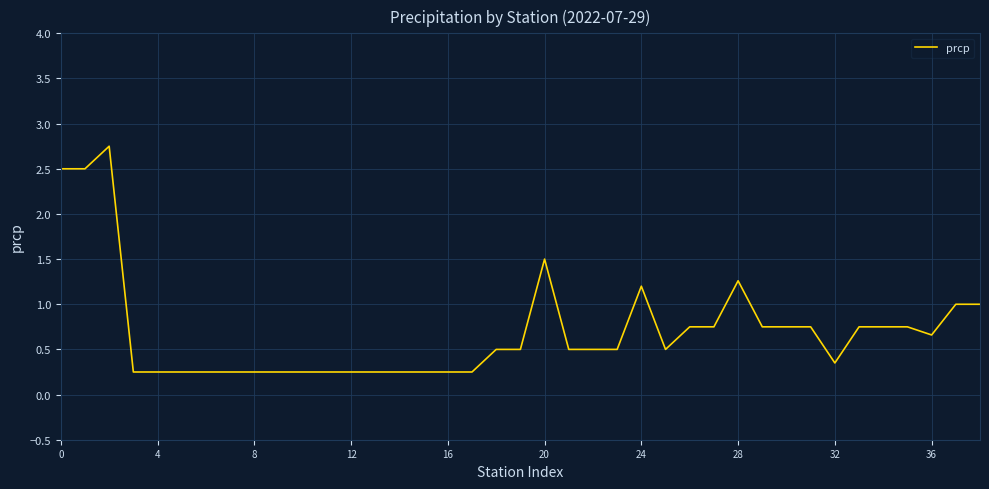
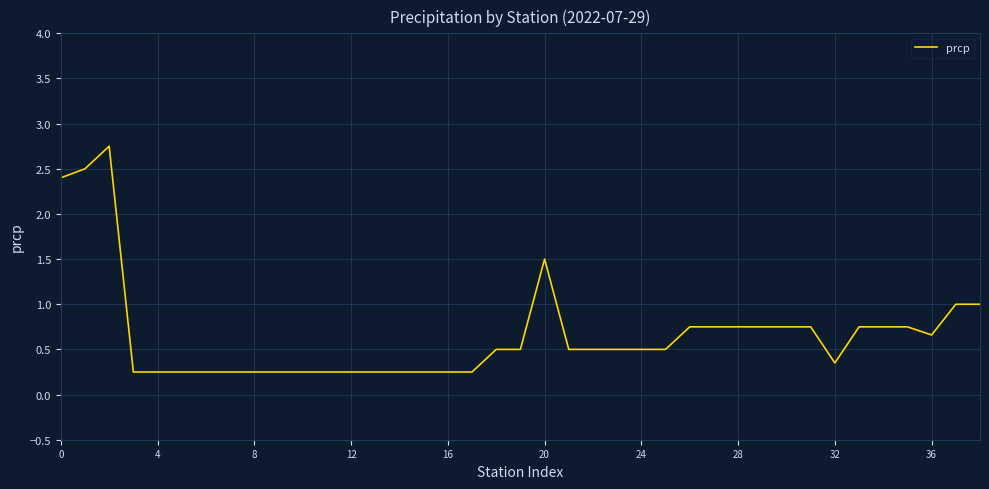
0: 2.5 -> 2.4
24: 1.2 -> 0.5
28: 1.3 -> 0.8
